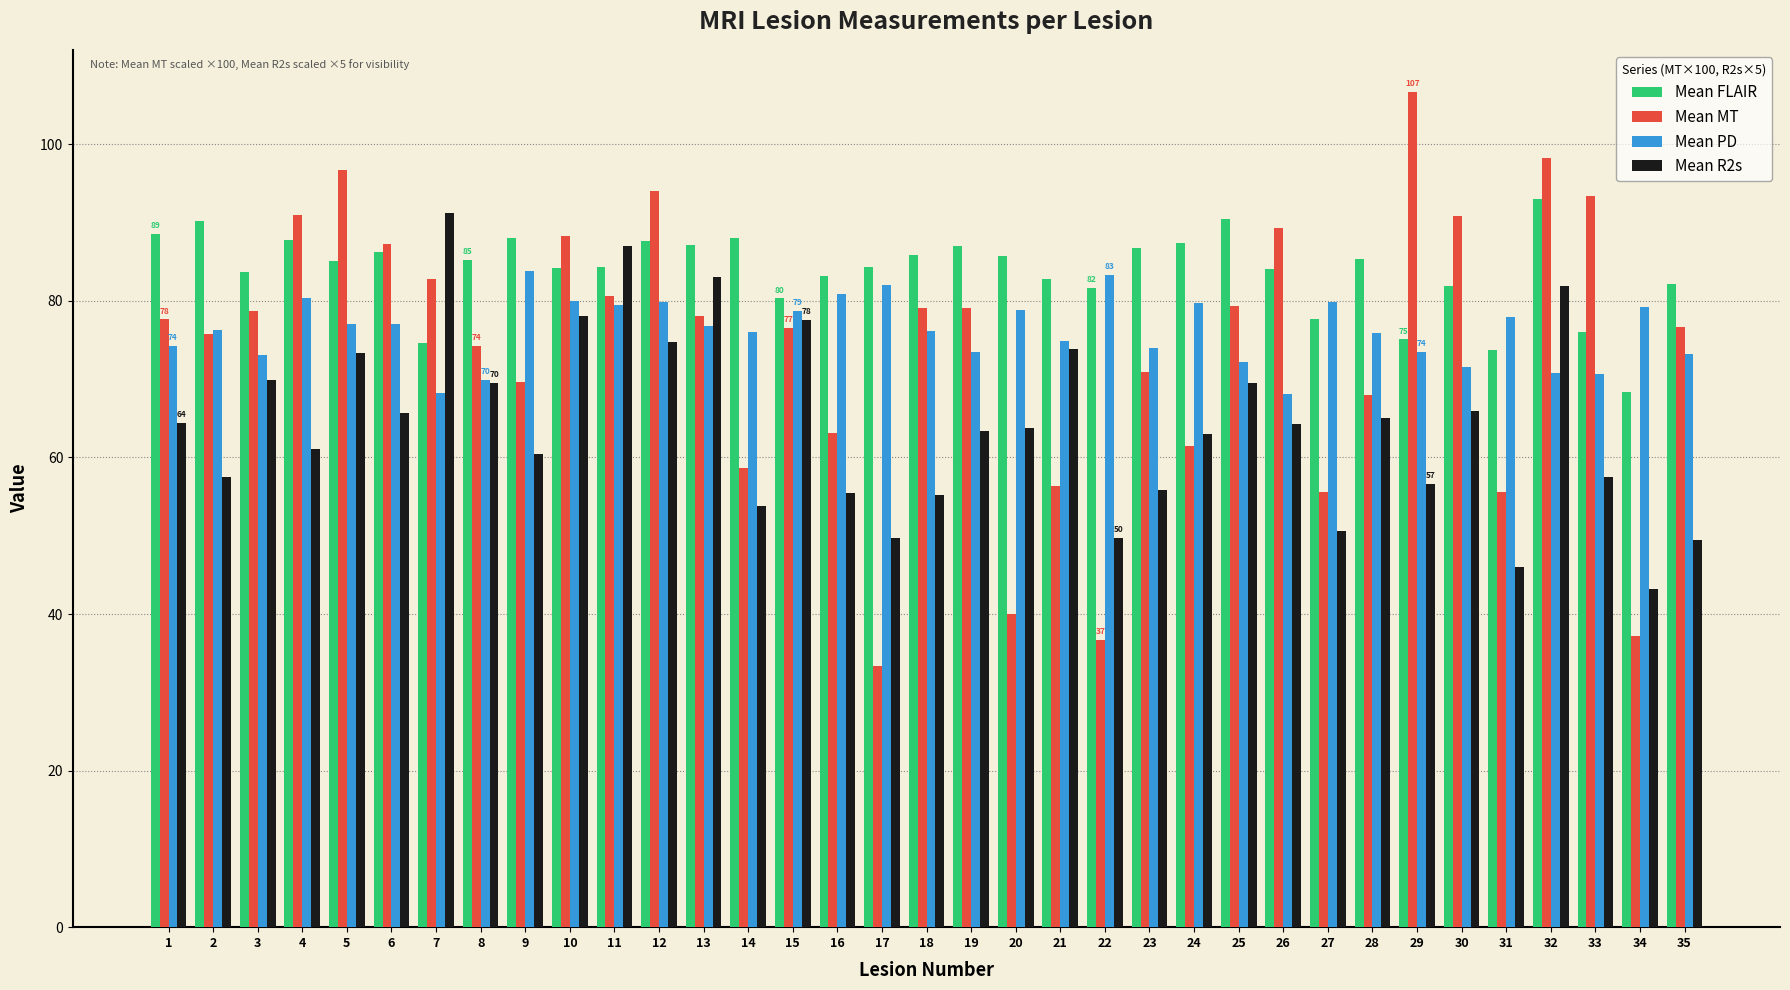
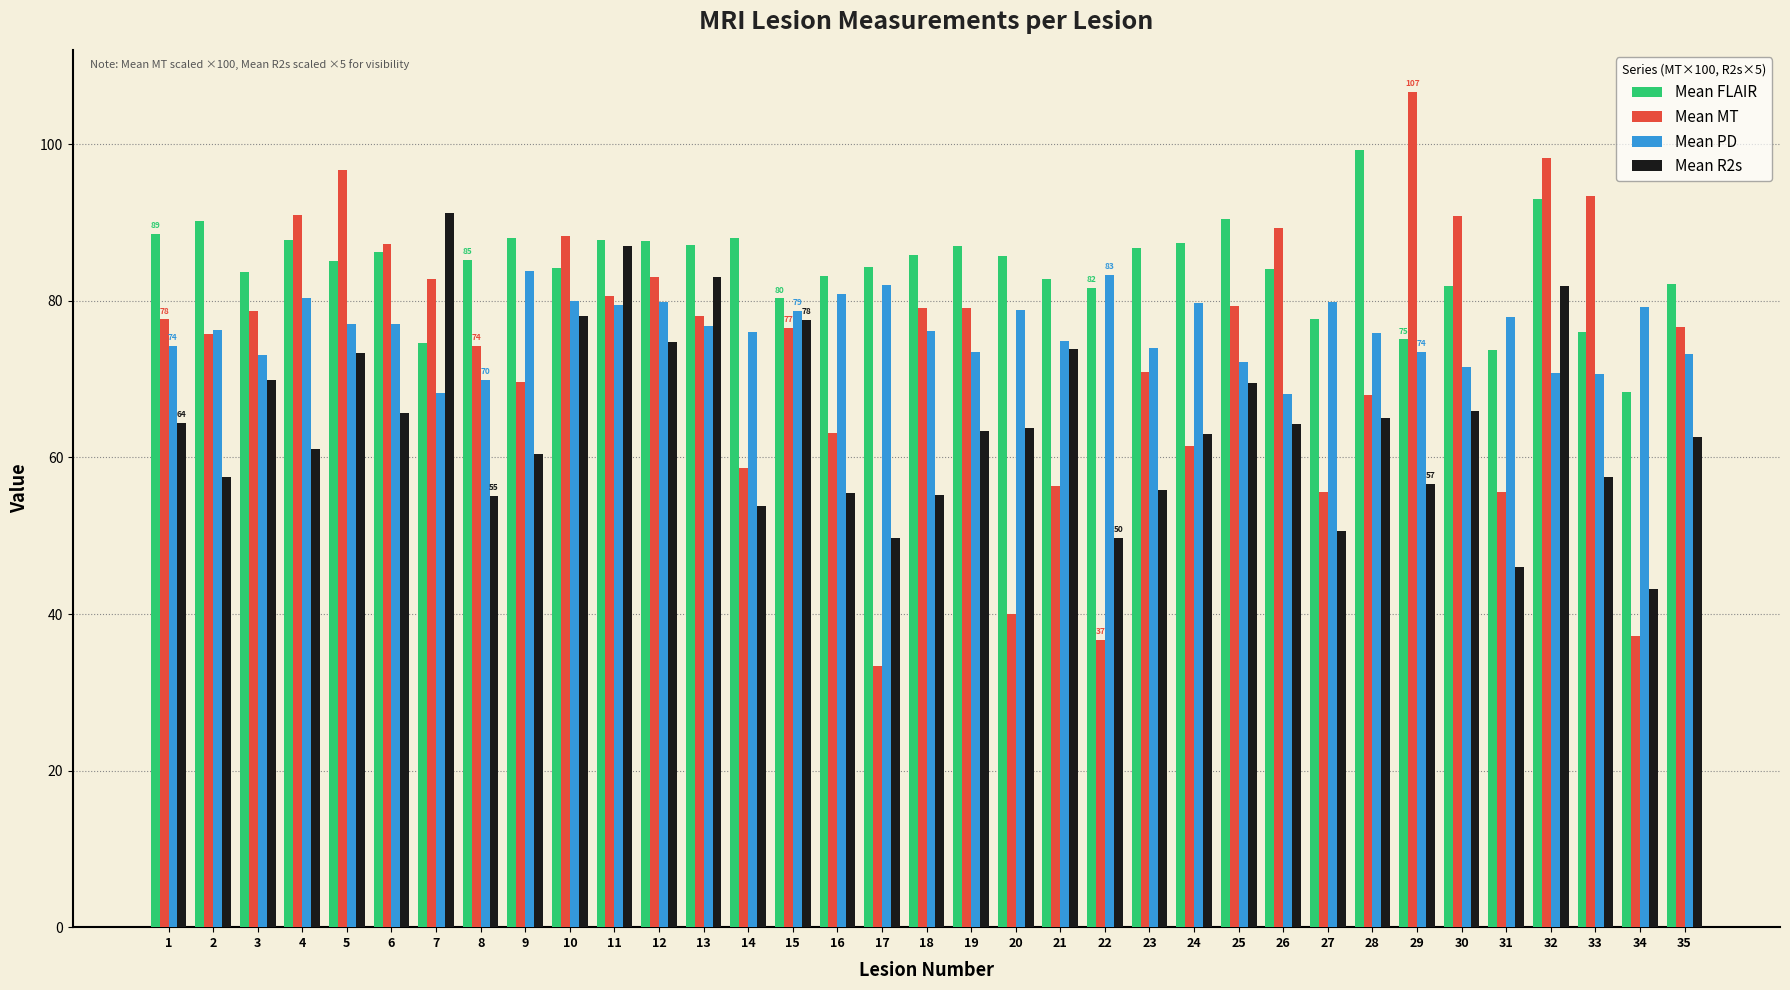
Mean R2s, 8: 70 -> 55
Mean FLAIR, 11: 84 -> 88
Mean MT, 12: 94 -> 83
Mean FLAIR, 28: 85 -> 99
Mean R2s, 35: 49 -> 63
